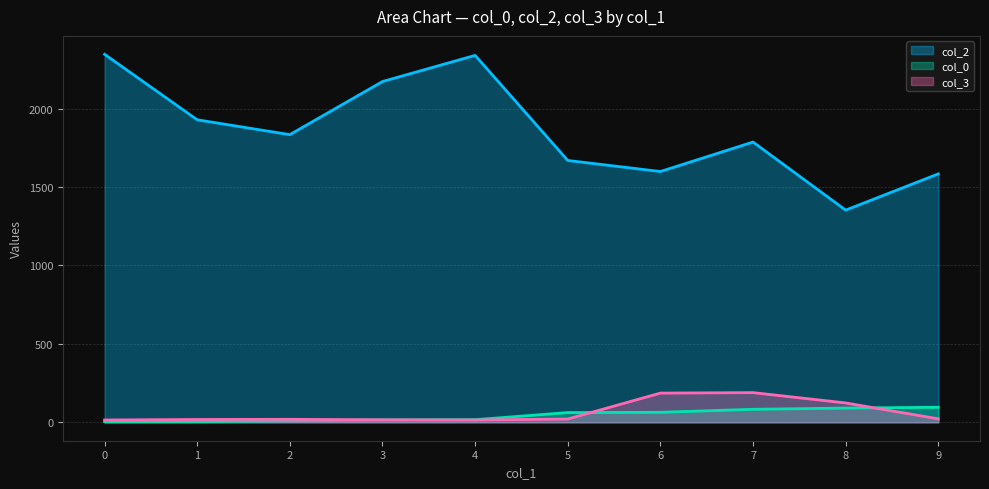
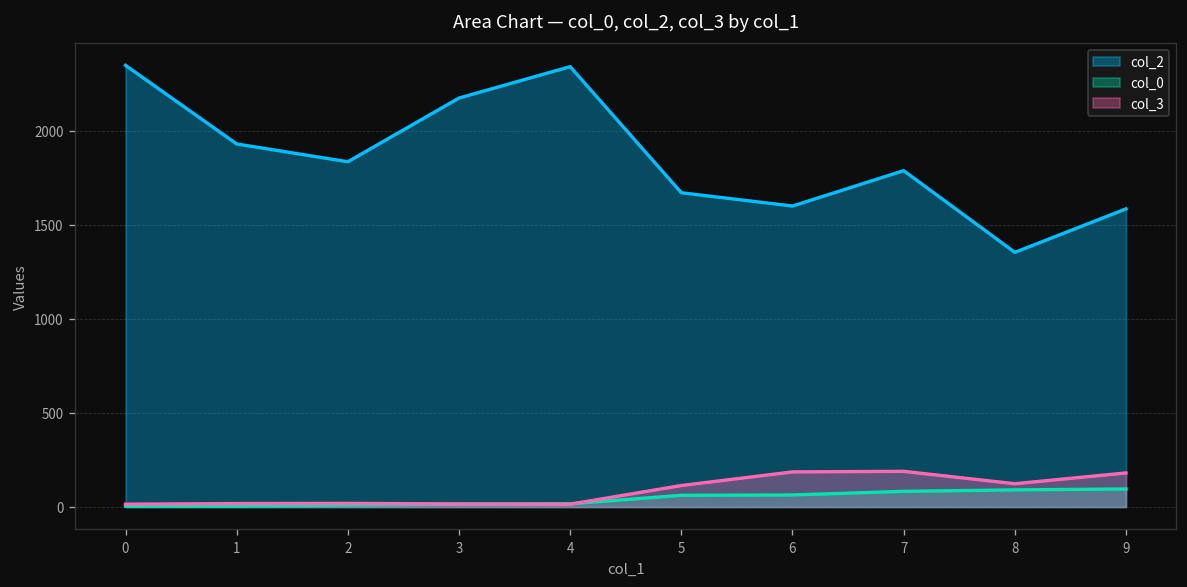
col_3, 5: 20 -> 110
col_3, 9: 20 -> 180
